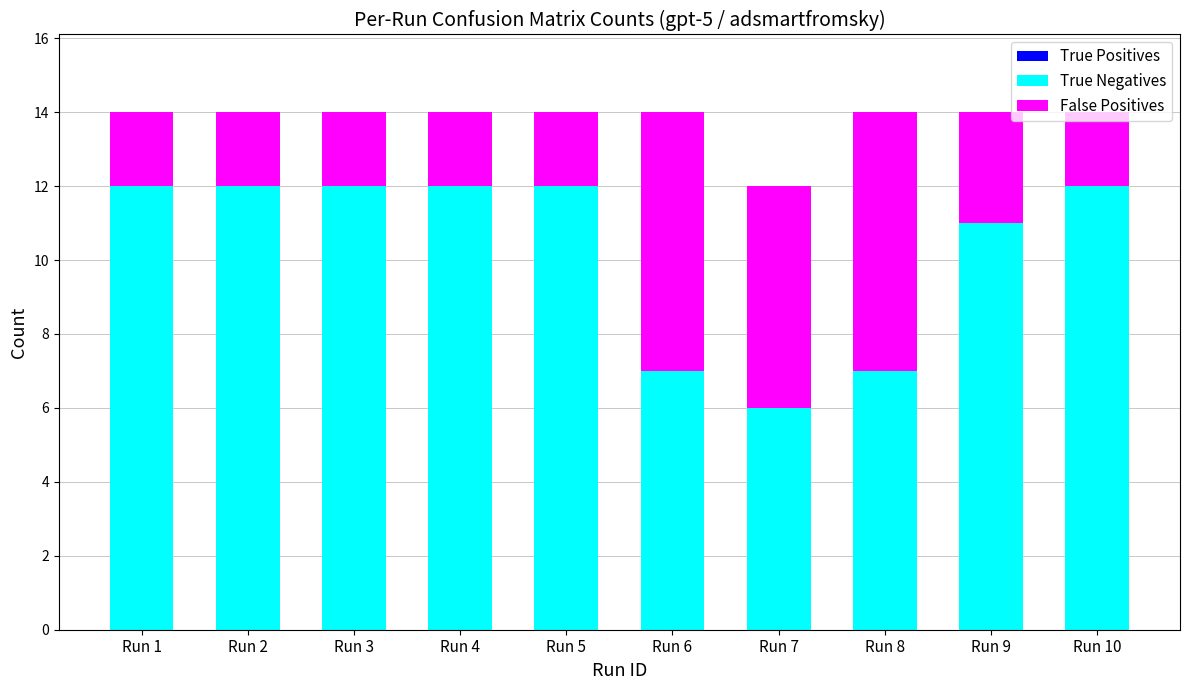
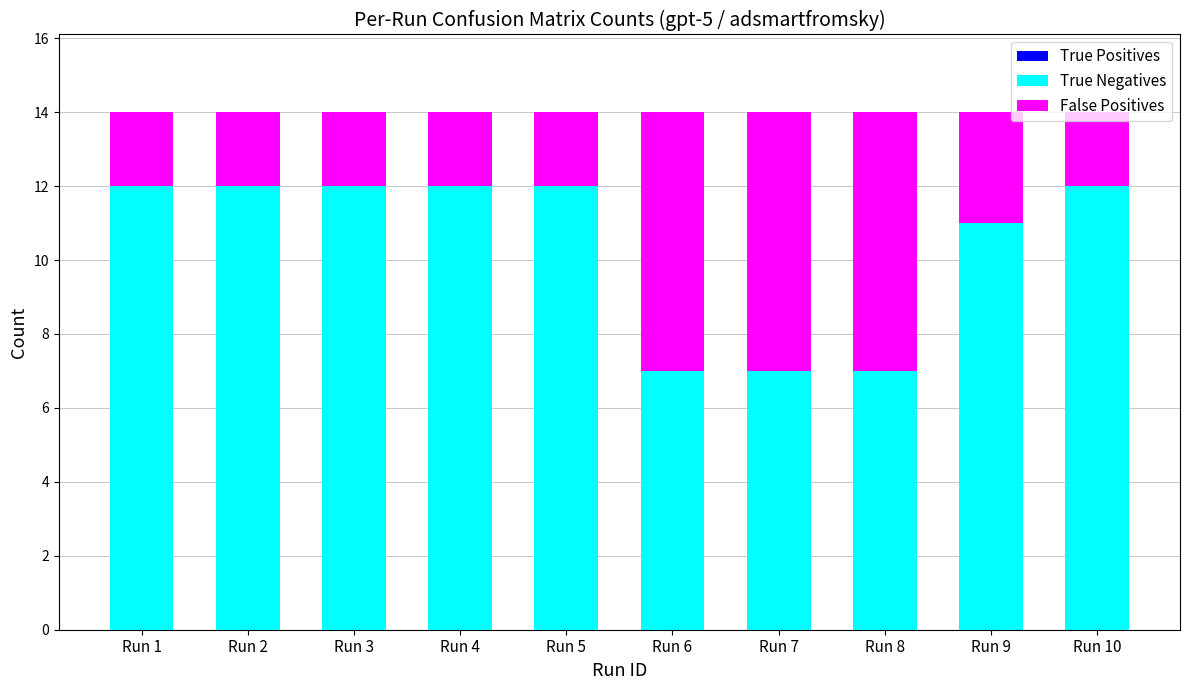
True Negatives, Run 7: 6 -> 7
False Positives, Run 7: 6 -> 7
